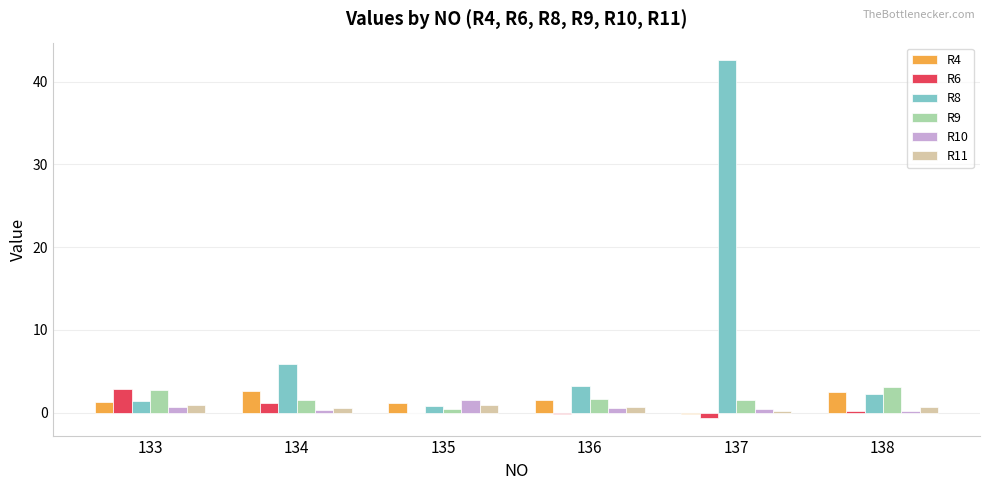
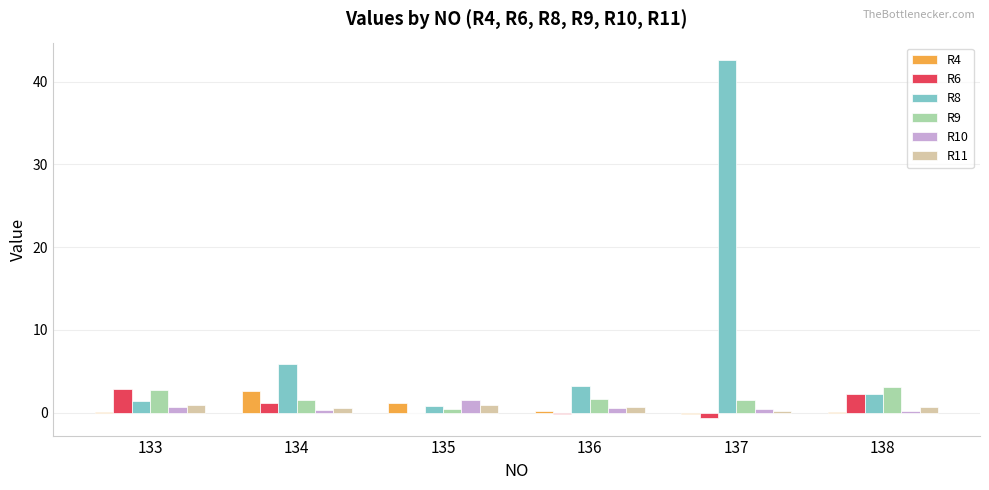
R4, 133: 1 -> 0
R4, 136: 2 -> 0
R4, 138: 3 -> 0
R6, 138: 0 -> 2
